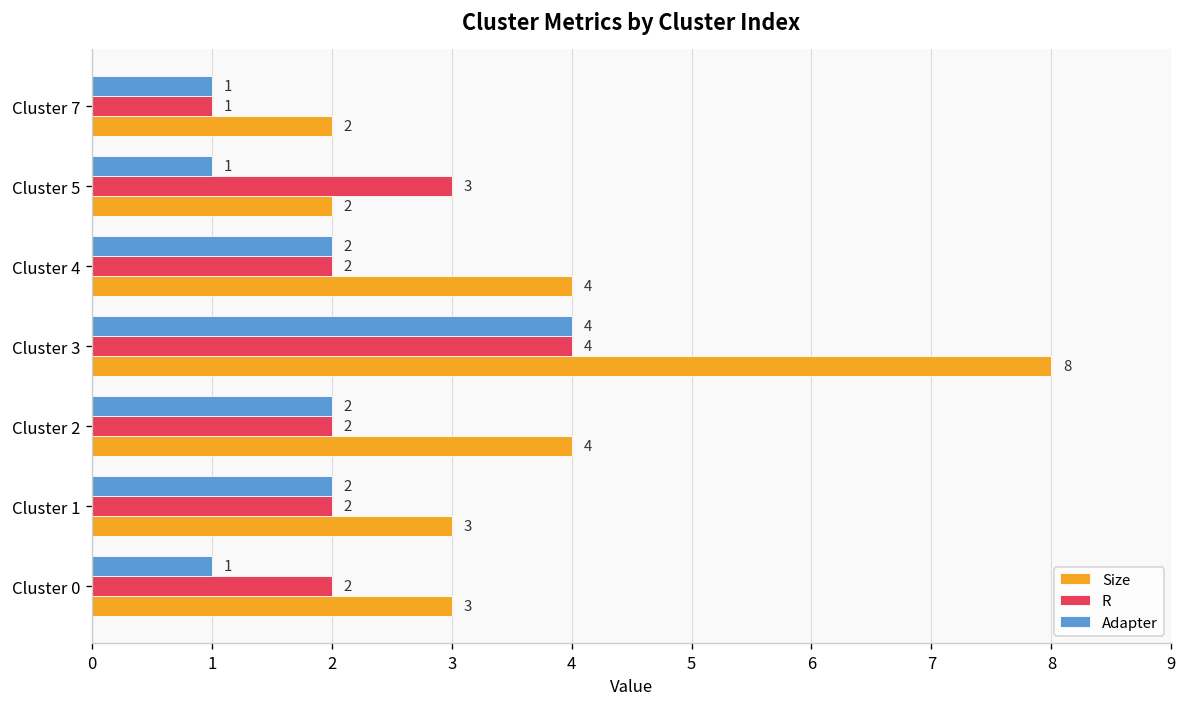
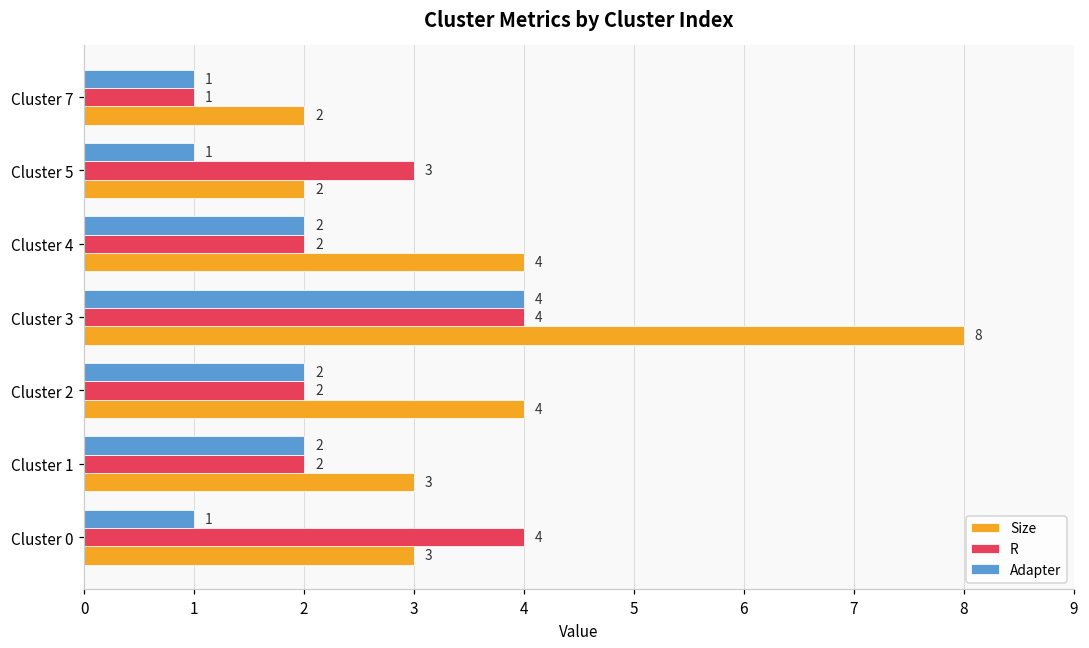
R, Cluster 0: 2 -> 4
